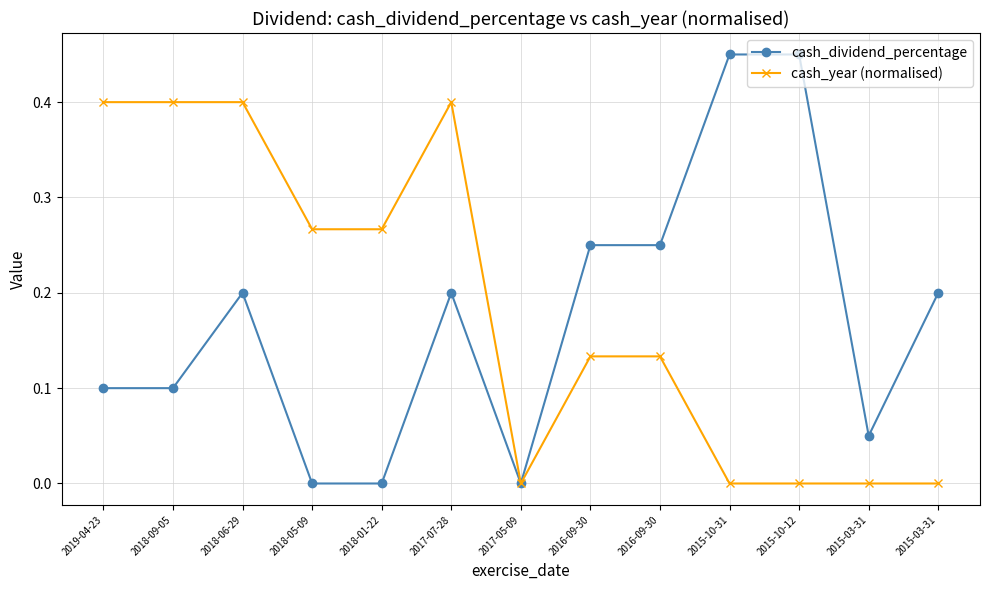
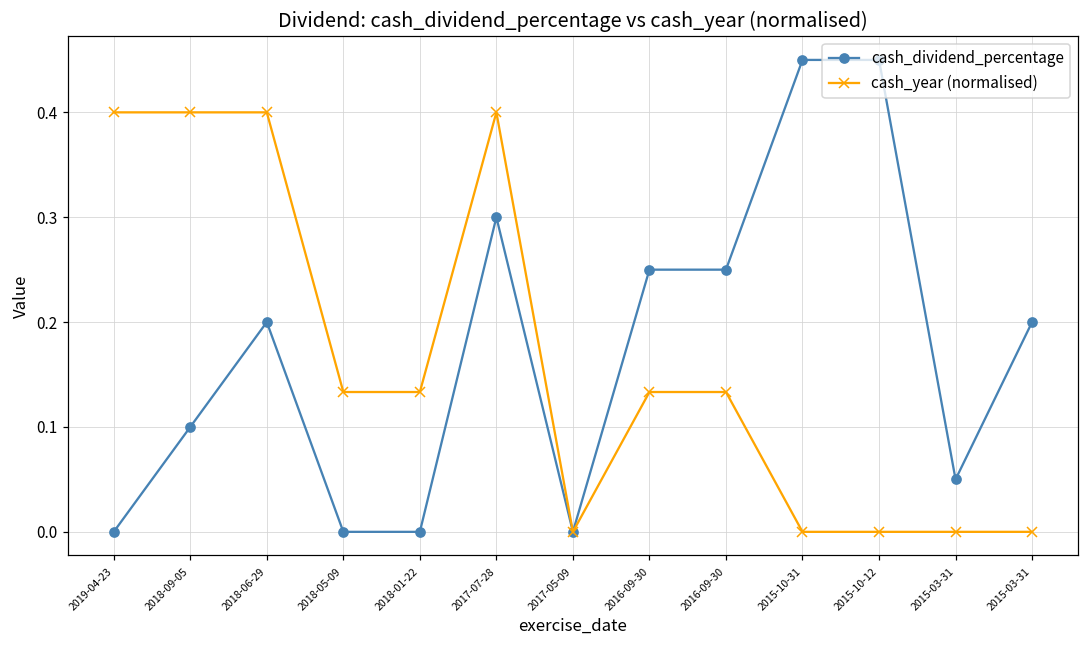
cash_dividend_percentage, 2019-04-23: 0.1 -> 0.0
cash_year (normalised), 2018-05-09: 0.27 -> 0.13
cash_year (normalised), 2018-01-22: 0.27 -> 0.13
cash_dividend_percentage, 2017-07-28: 0.2 -> 0.3
